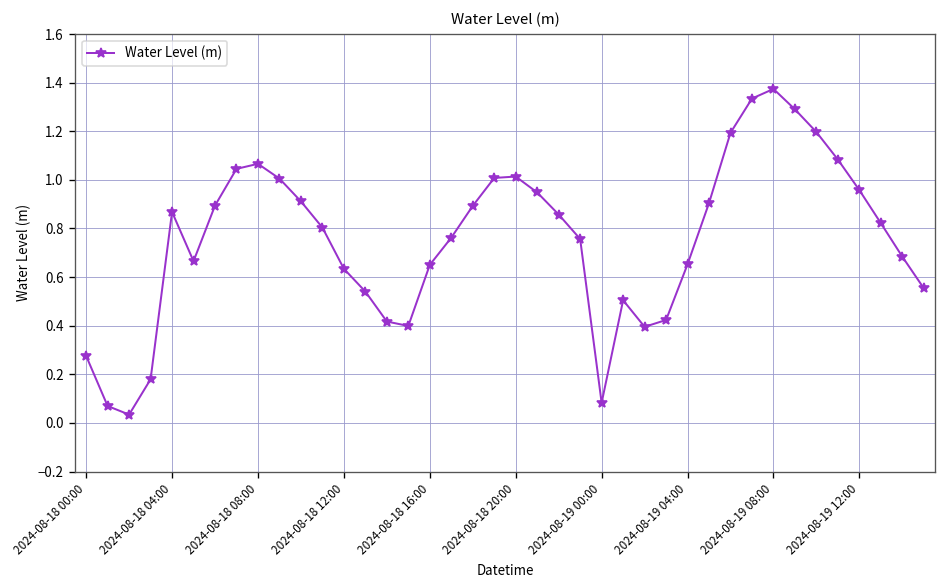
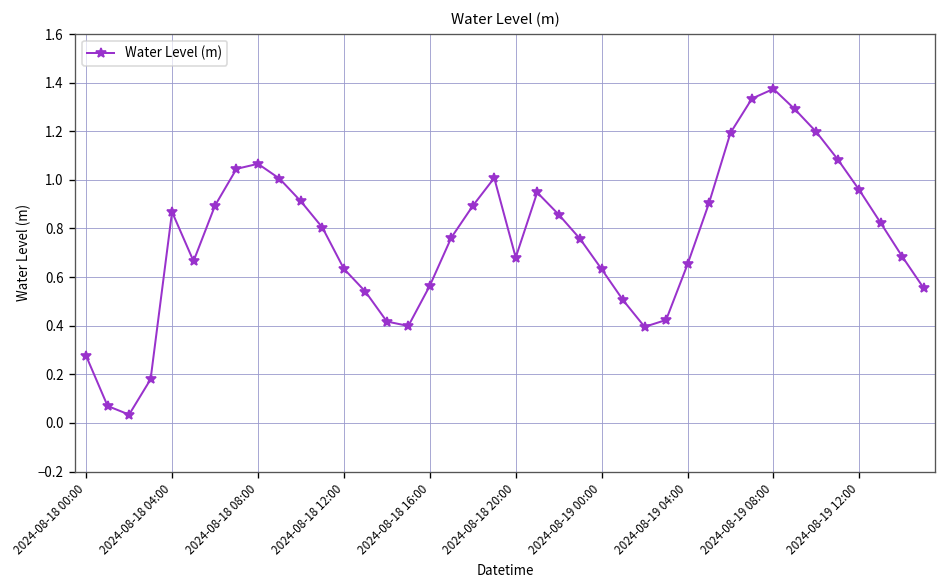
2024-08-18 16:00: 0.65 -> 0.56
2024-08-18 20:00: 1.01 -> 0.68
2024-08-19 00:00: 0.08 -> 0.63
